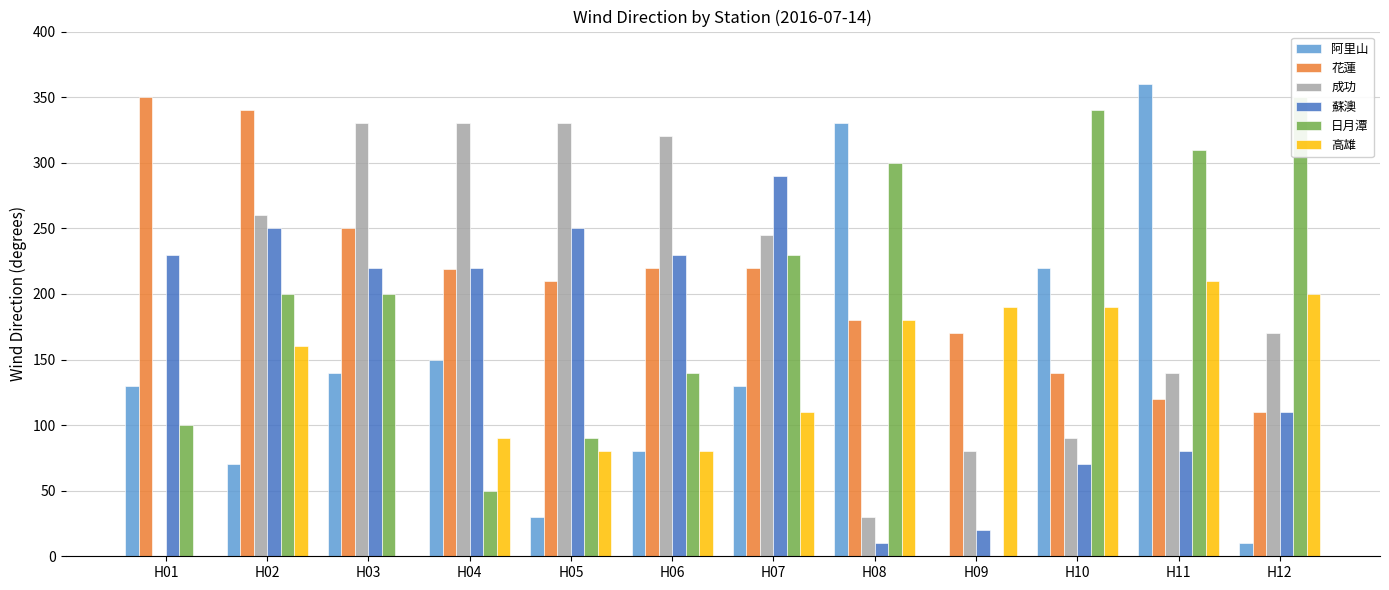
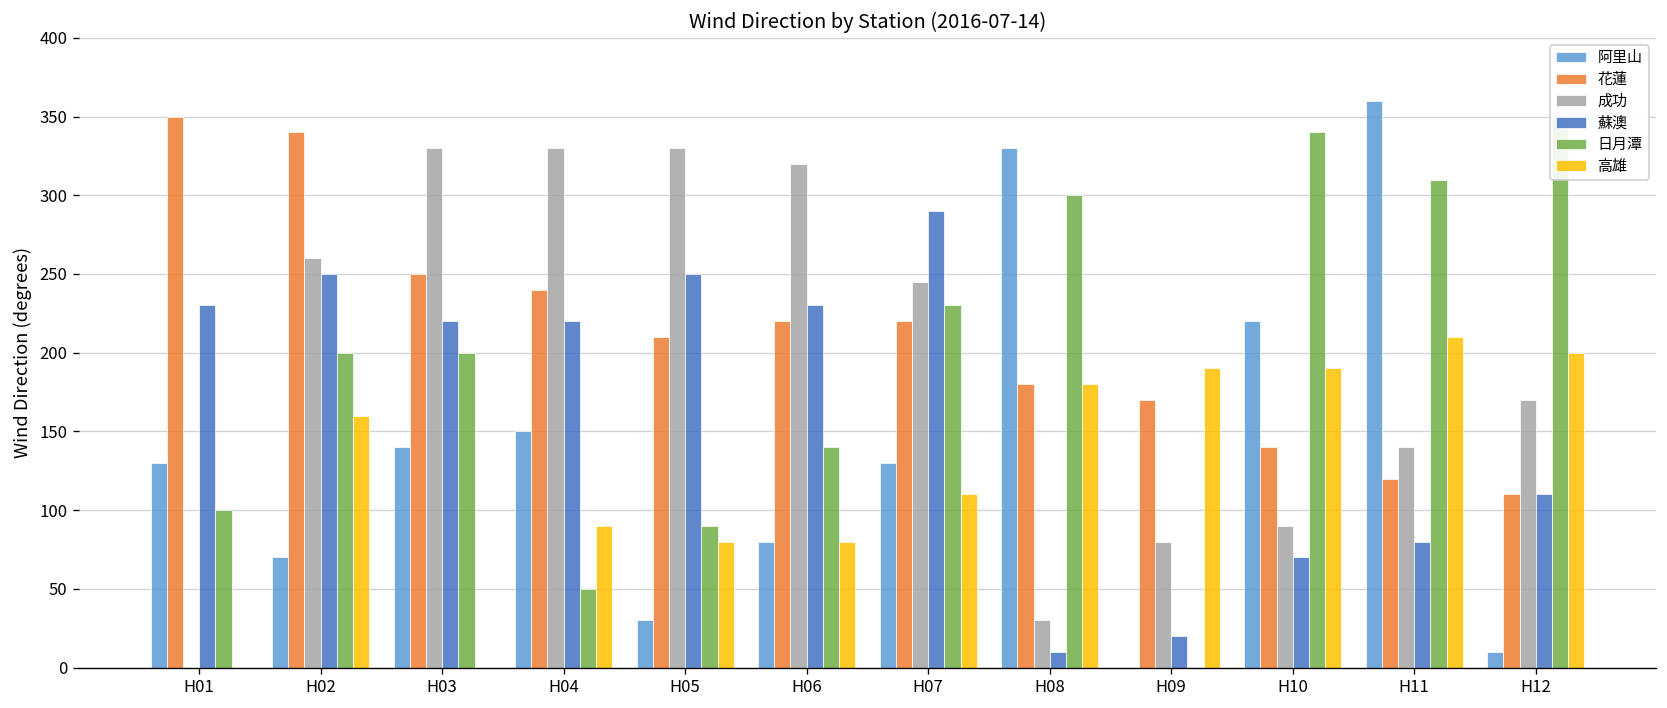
花蓮, H04: 219 -> 240
